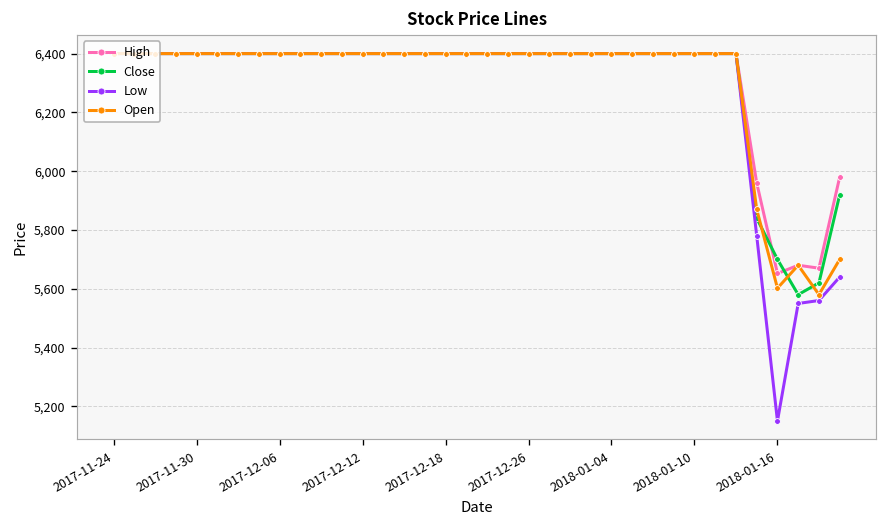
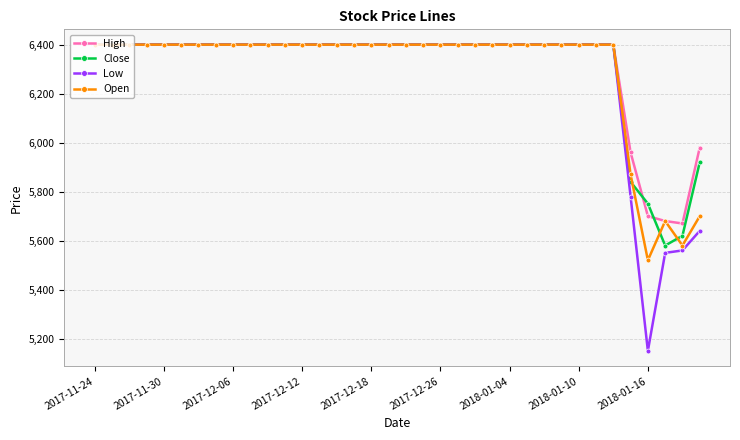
High, 2018-01-16: 5,650 -> 5,700
Close, 2018-01-16: 5,700 -> 5,750
Open, 2018-01-16: 5,600 -> 5,520
